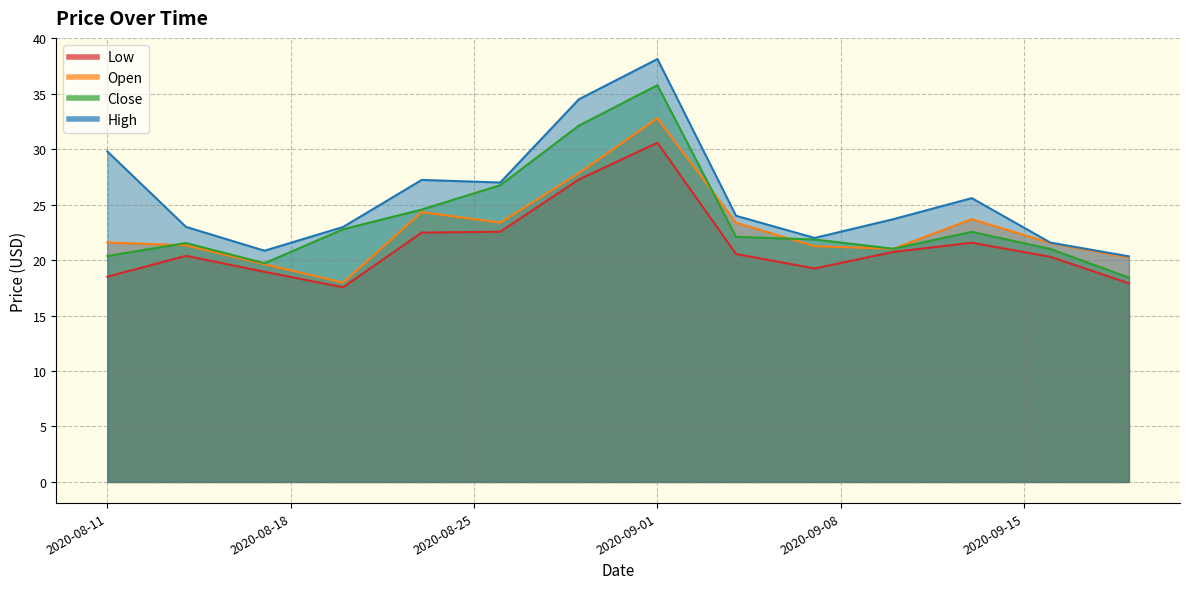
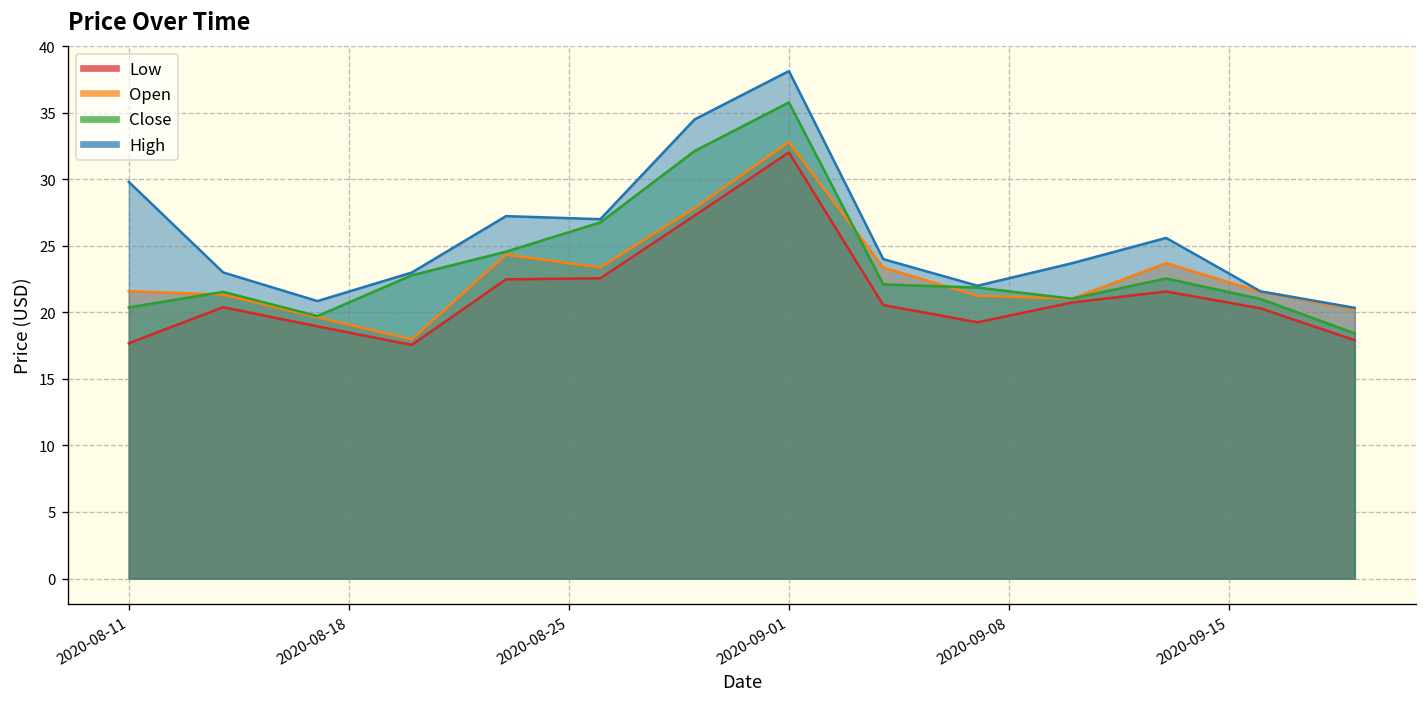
Low, 2020-08-11: 18.5 -> 17.7
Low, 2020-09-01: 30.6 -> 32.0
